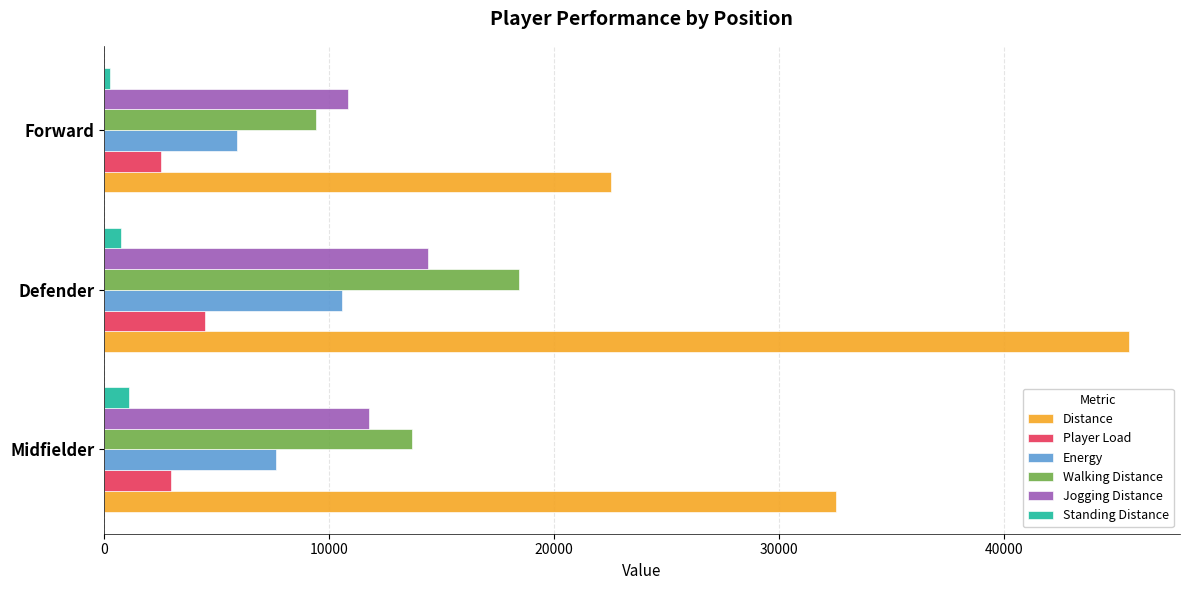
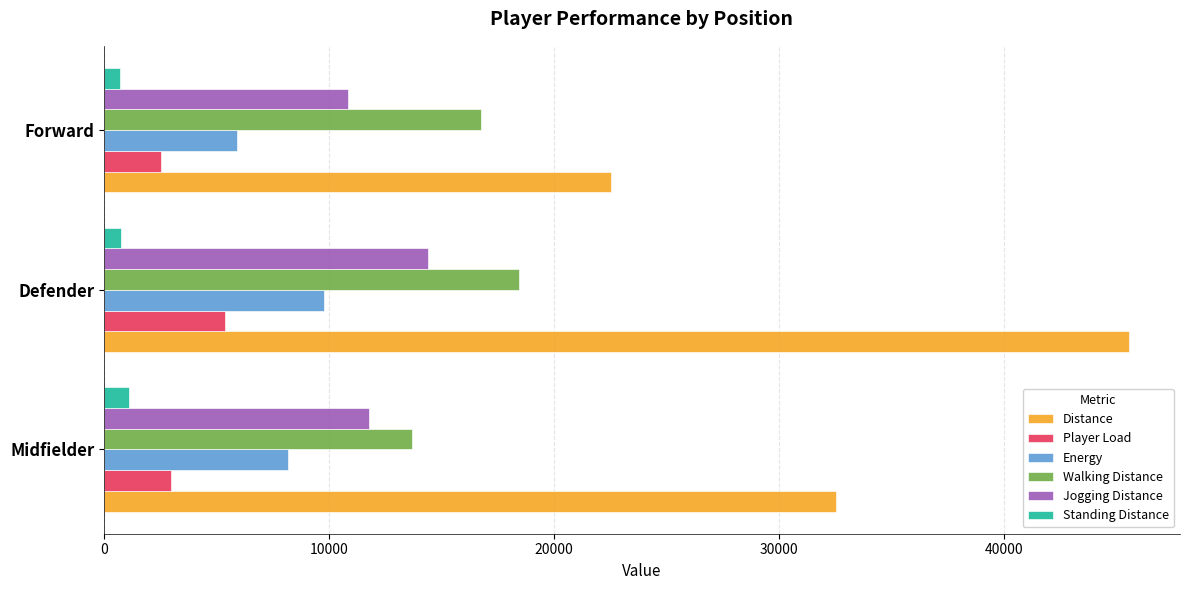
Standing Distance, Forward: 300 -> 700
Walking Distance, Forward: 9400 -> 16700
Energy, Defender: 10600 -> 9800
Player Load, Defender: 4500 -> 5400
Energy, Midfielder: 7600 -> 8200
